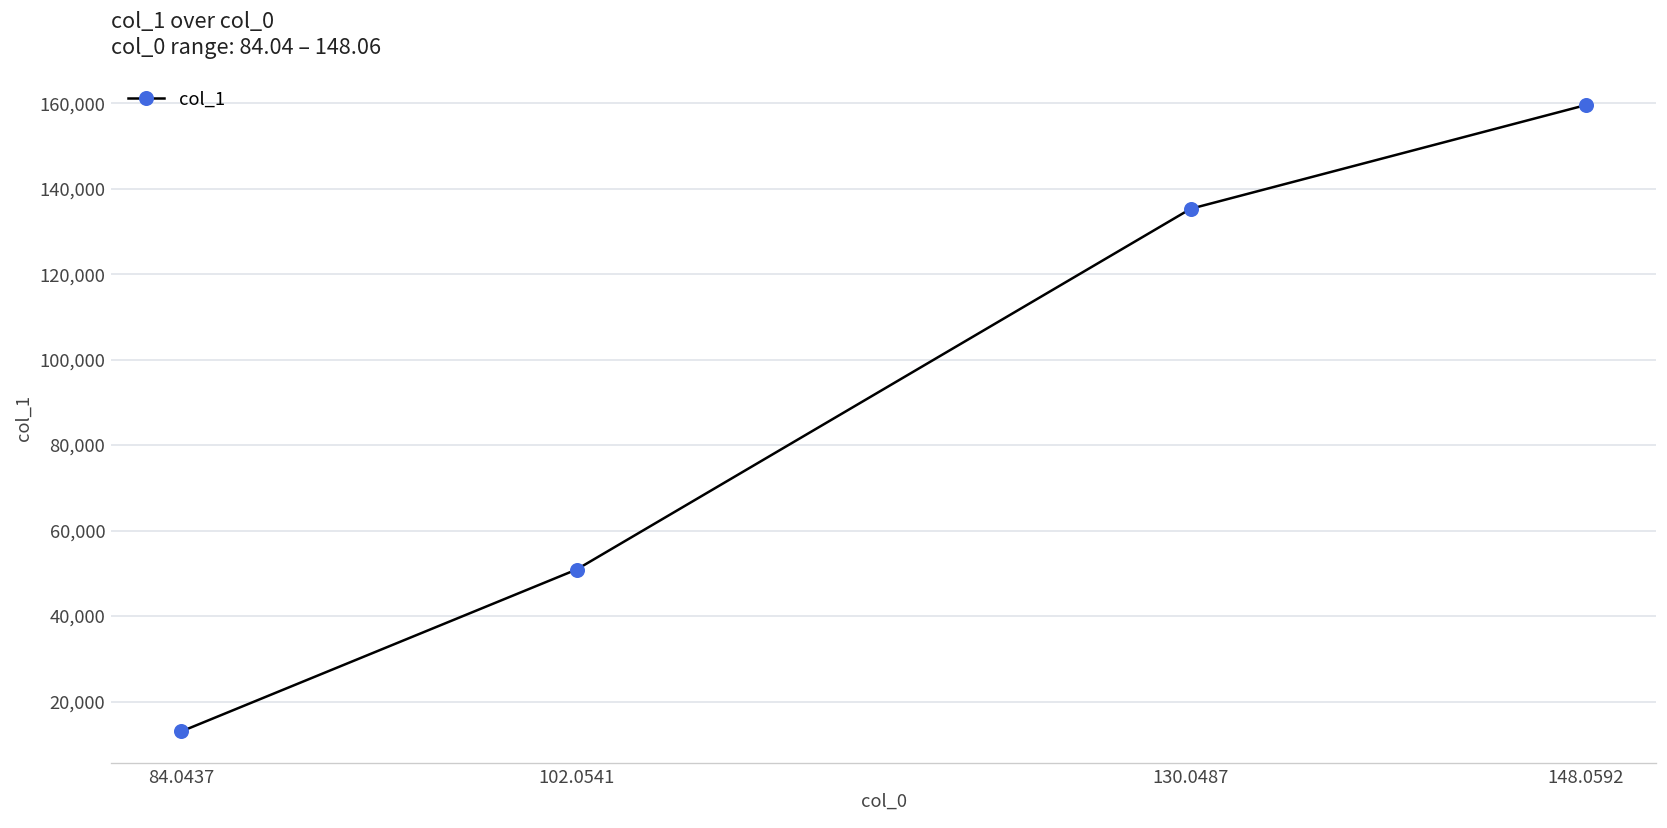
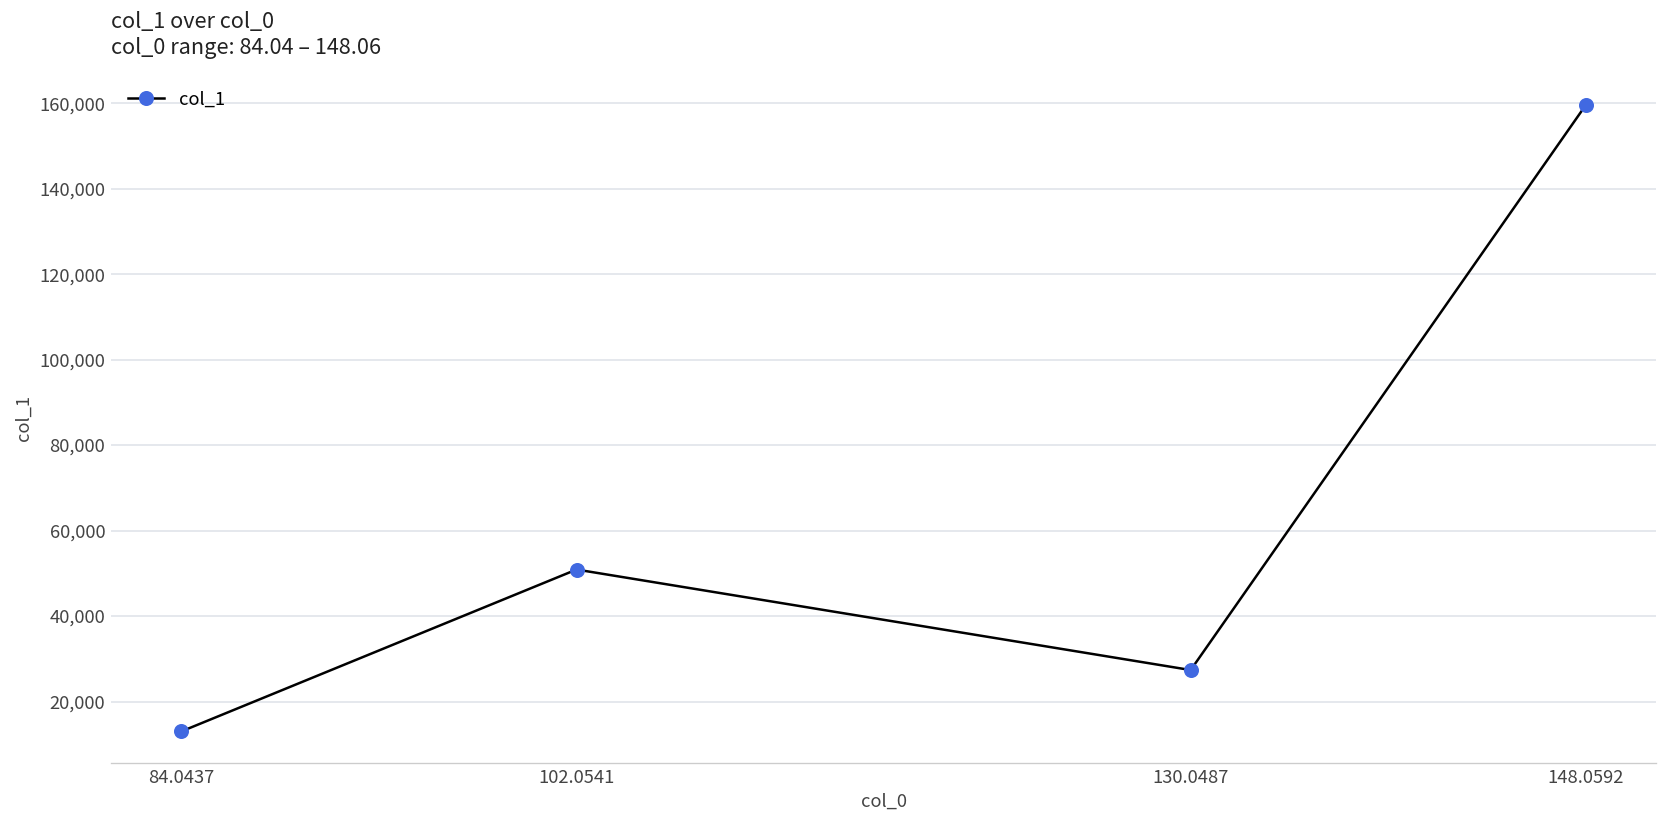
130.0487: 135,000 -> 27,000
